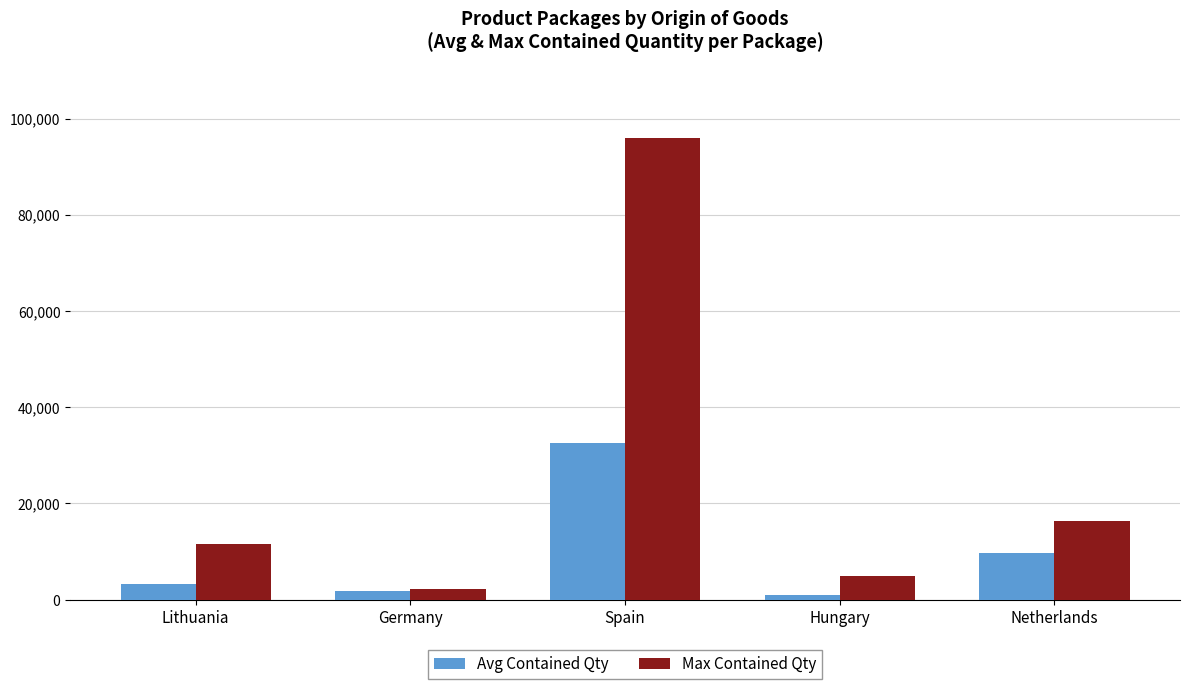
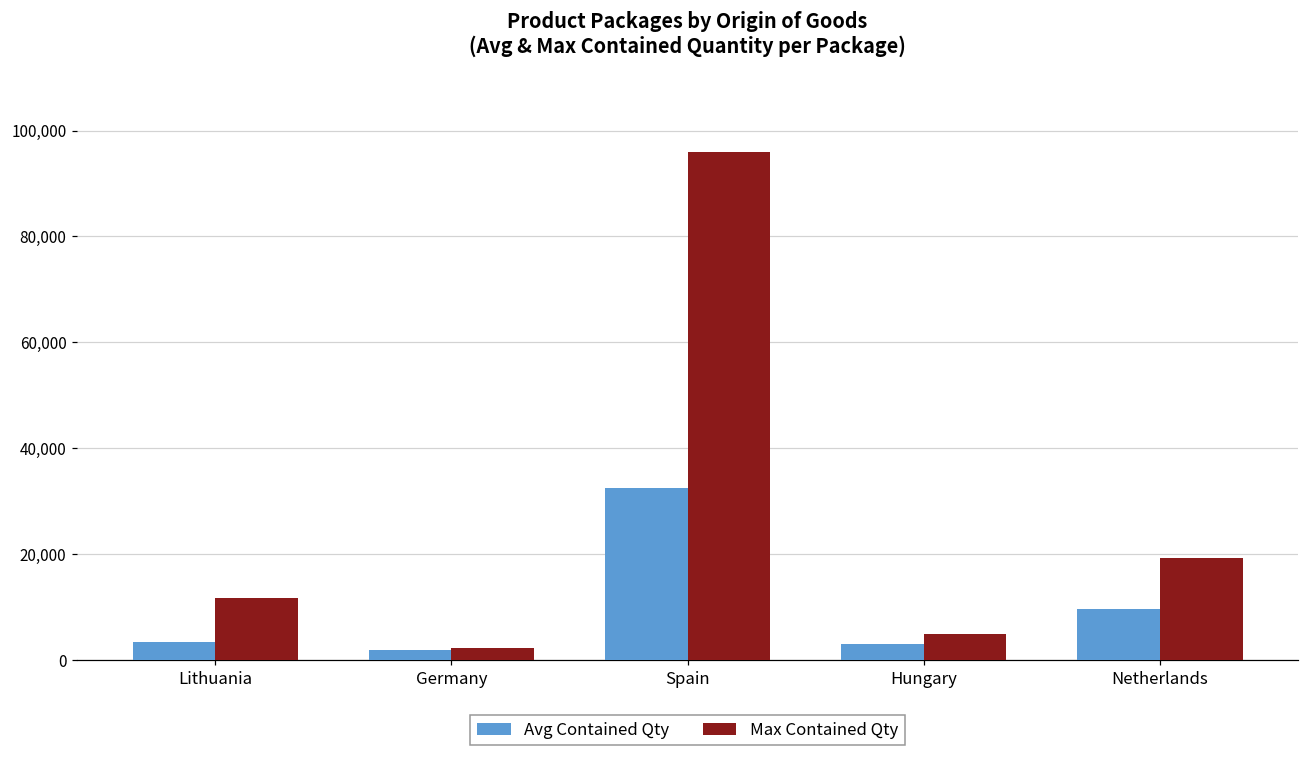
Avg Contained Qty, Hungary: 1,000 -> 3,000
Max Contained Qty, Netherlands: 16,000 -> 19,000
